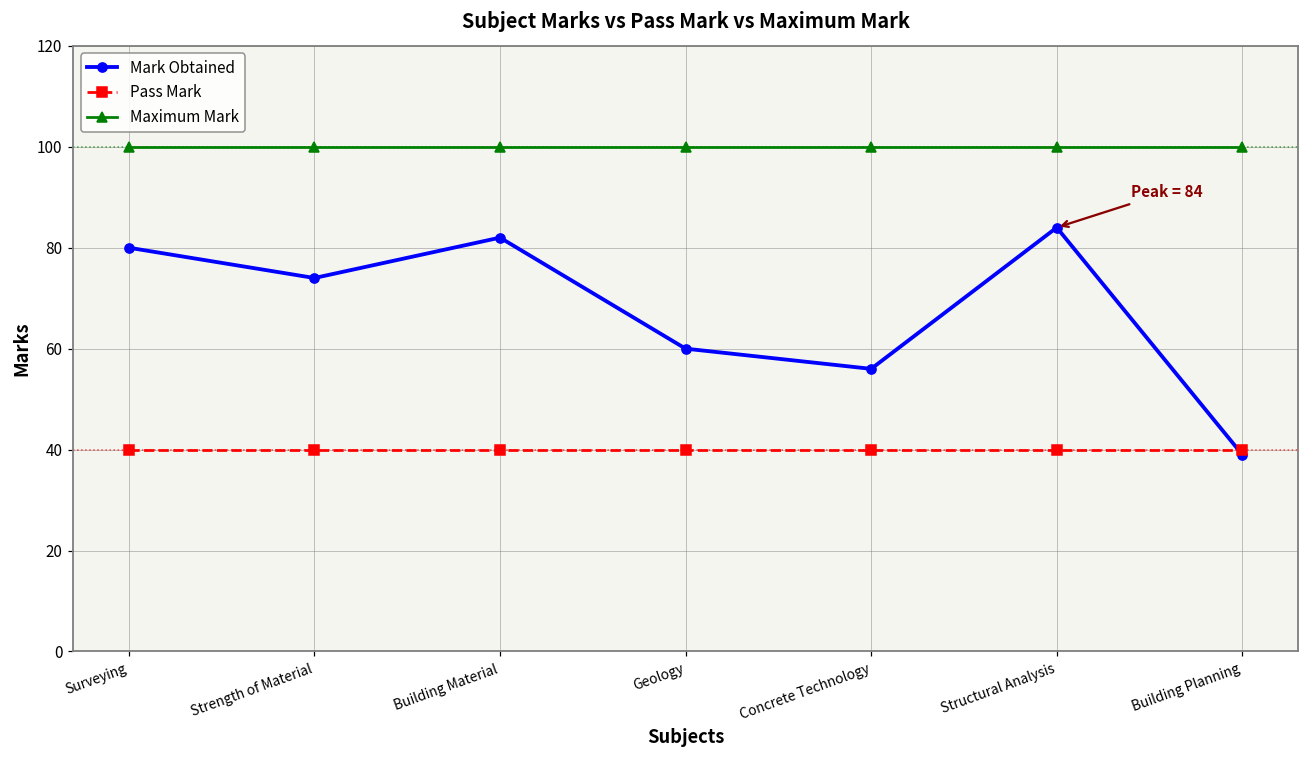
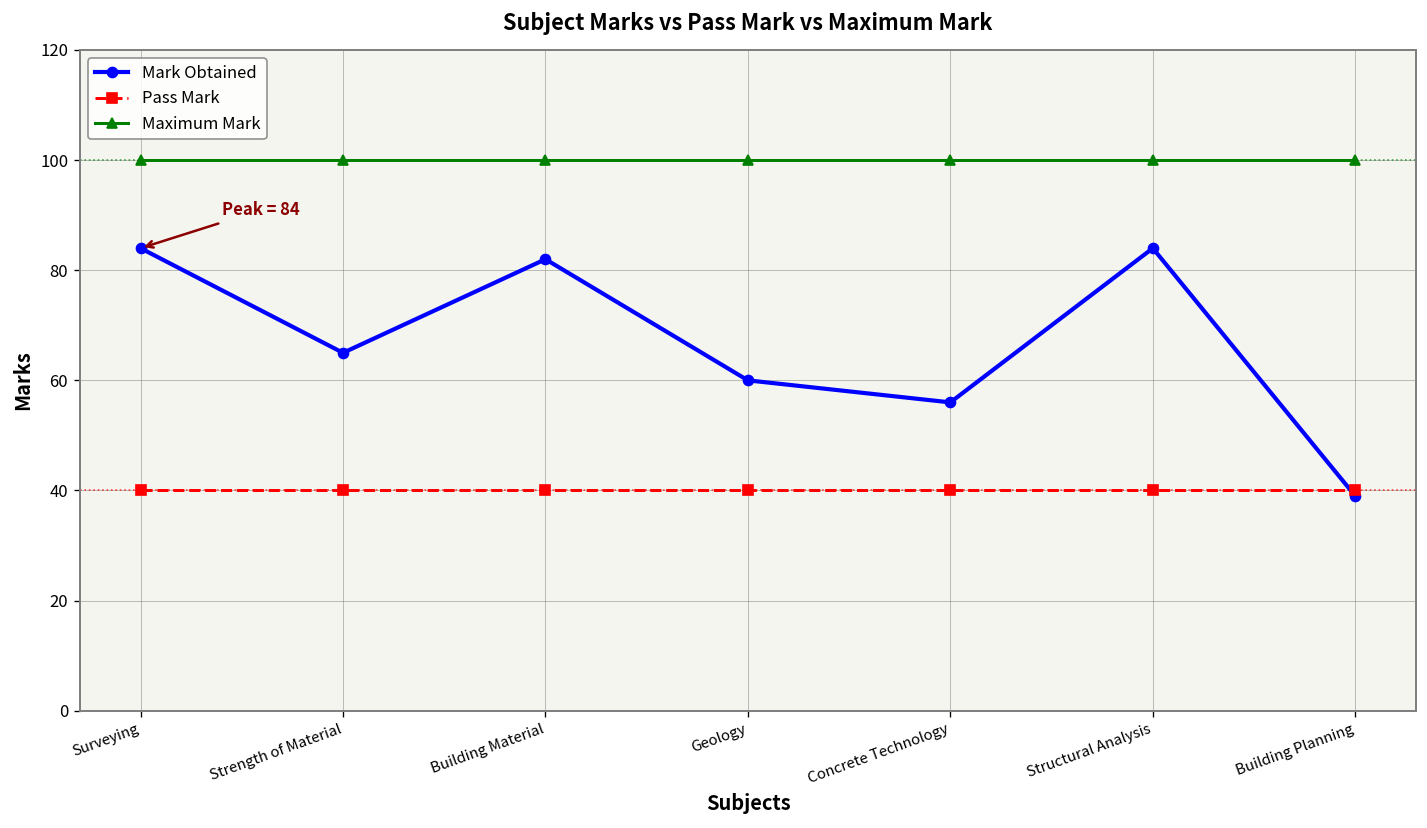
Mark Obtained, Surveying: 80 -> 84
Mark Obtained, Strength of Material: 74 -> 65
